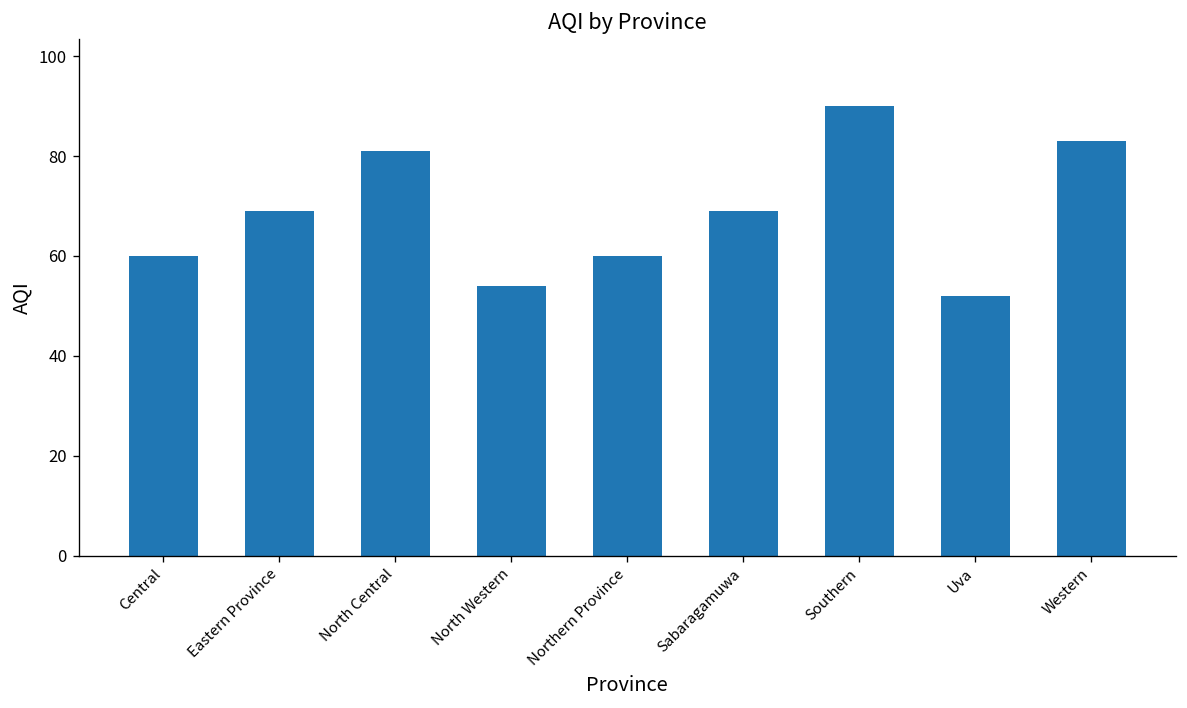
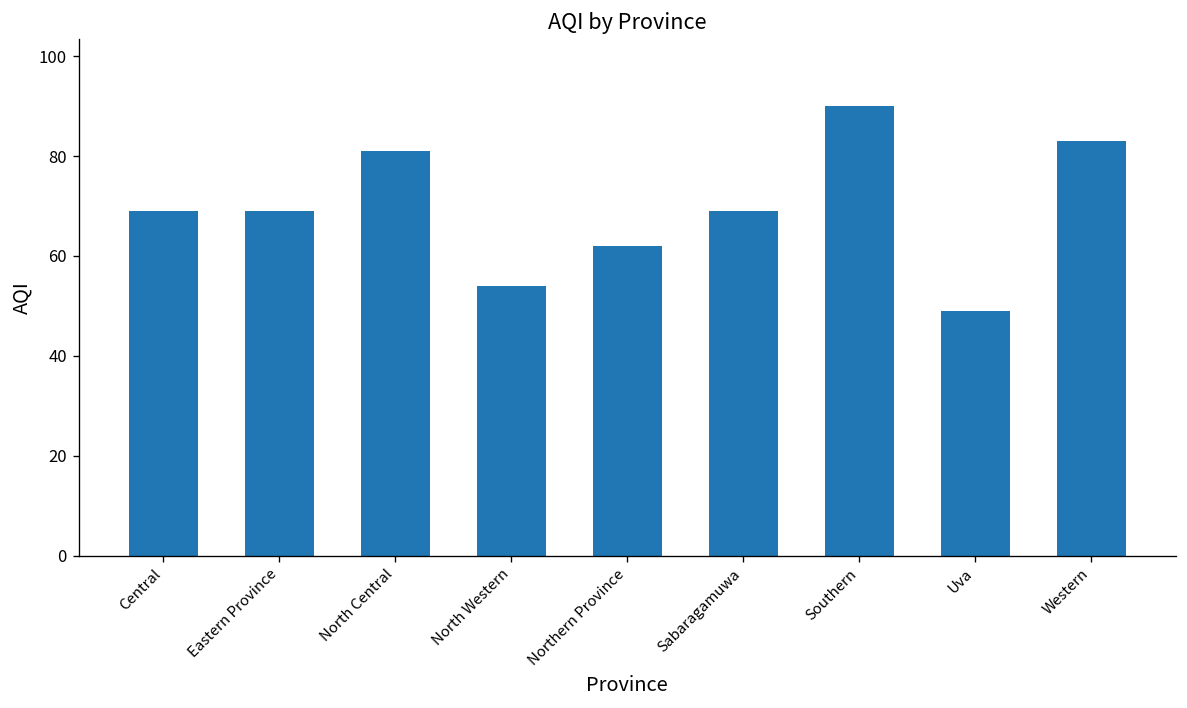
Central: 60 -> 69
Northern Province: 60 -> 62
Uva: 52 -> 49
